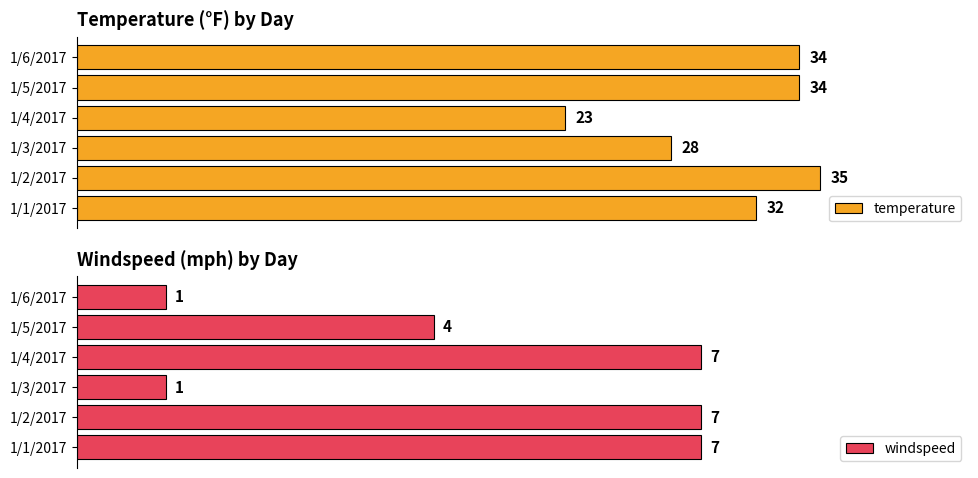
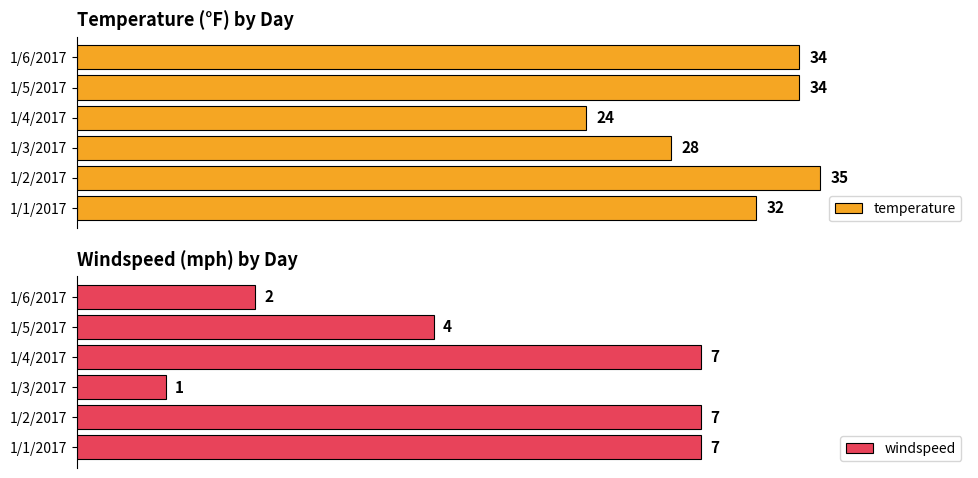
Temperature (°F) by Day, 1/4/2017: 23 -> 24
Windspeed (mph) by Day, 1/6/2017: 1 -> 2
